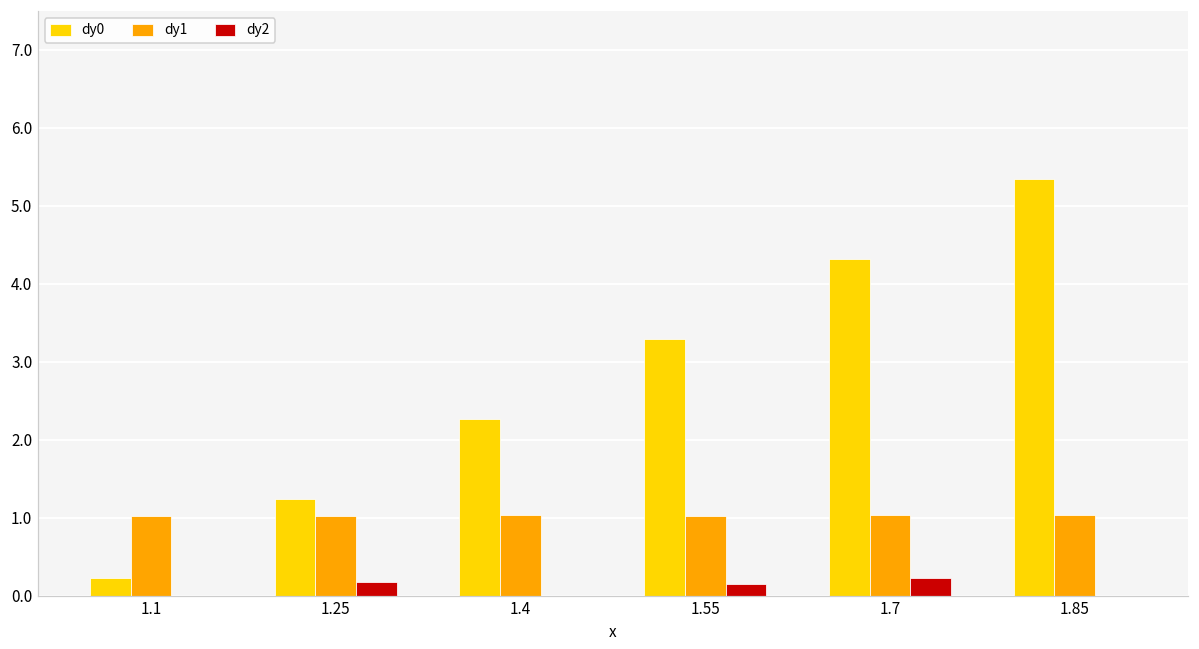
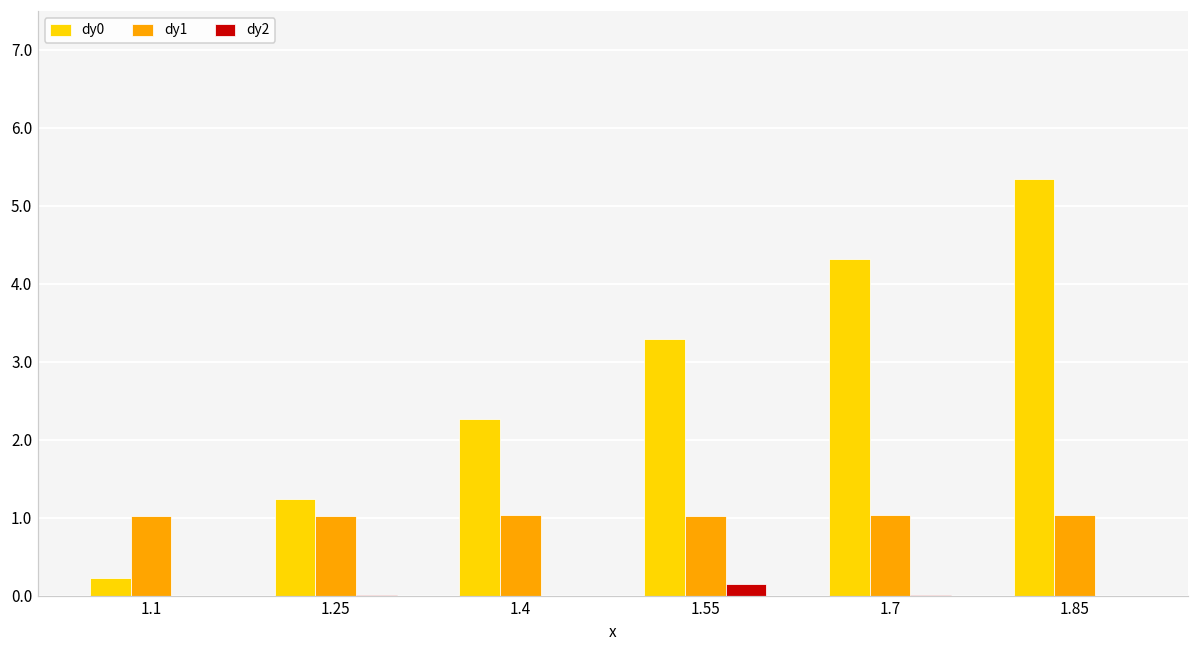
dy2, 1.25: 0.2 -> 0.0
dy2, 1.7: 0.2 -> 0.0
